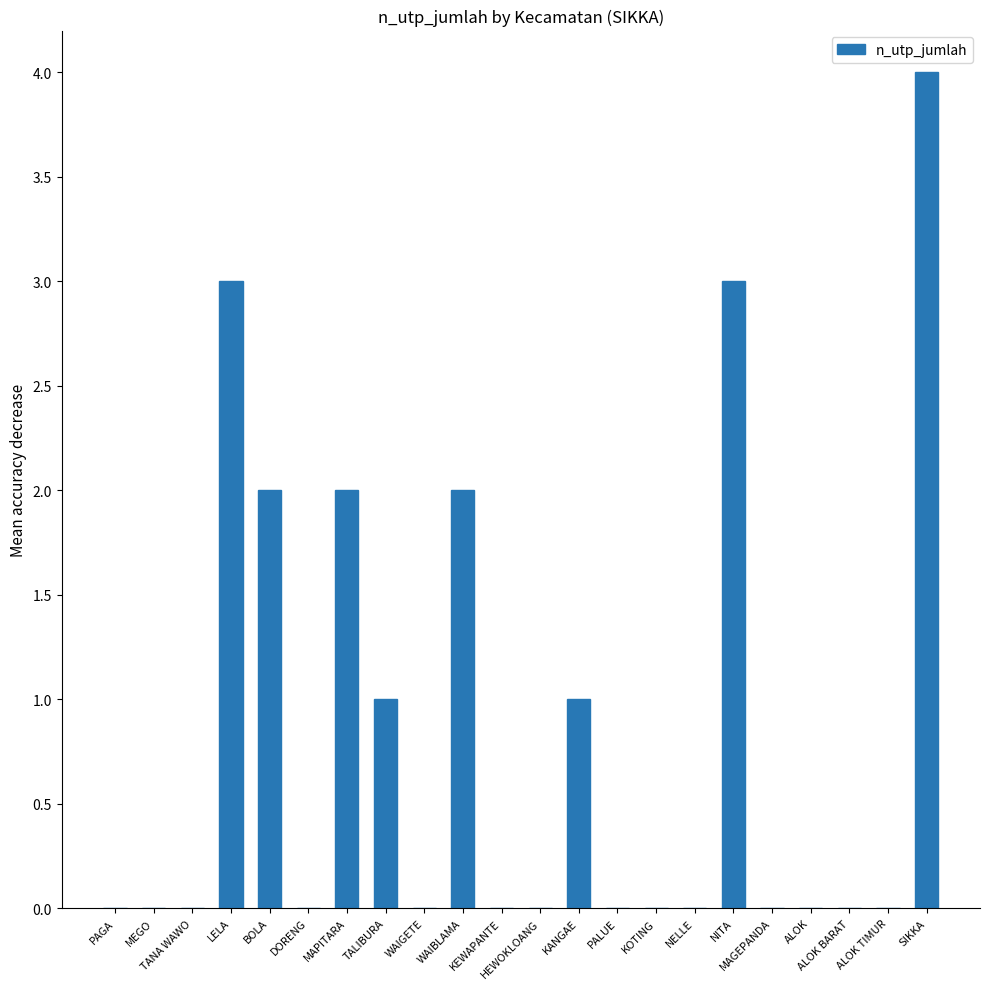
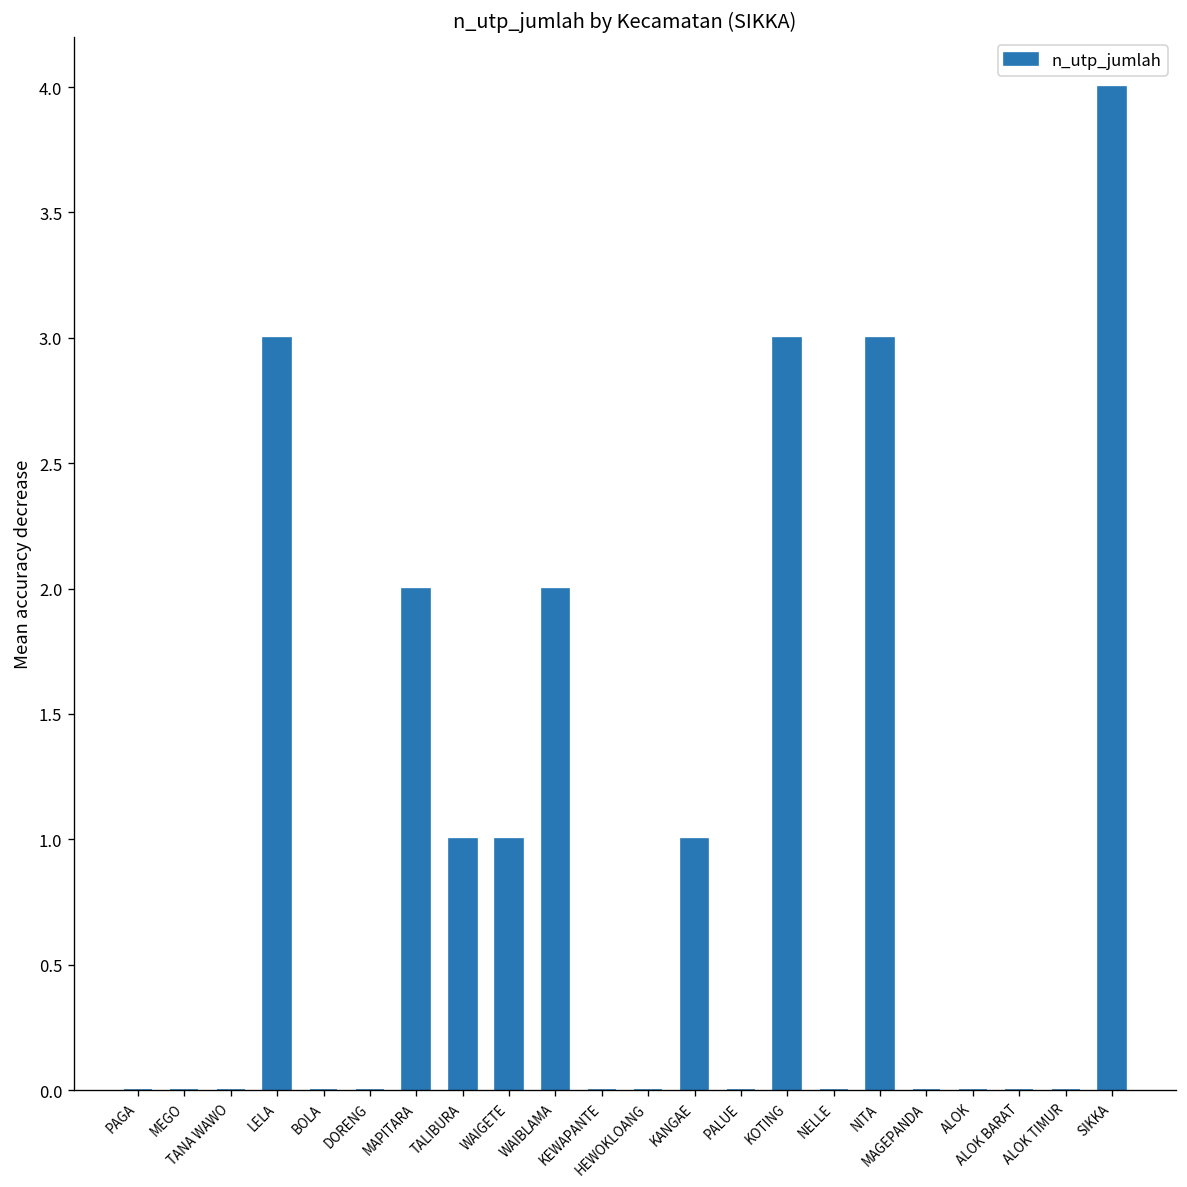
BOLA: 2 -> 0
WAIGETE: 0 -> 1
KOTING: 0 -> 3
